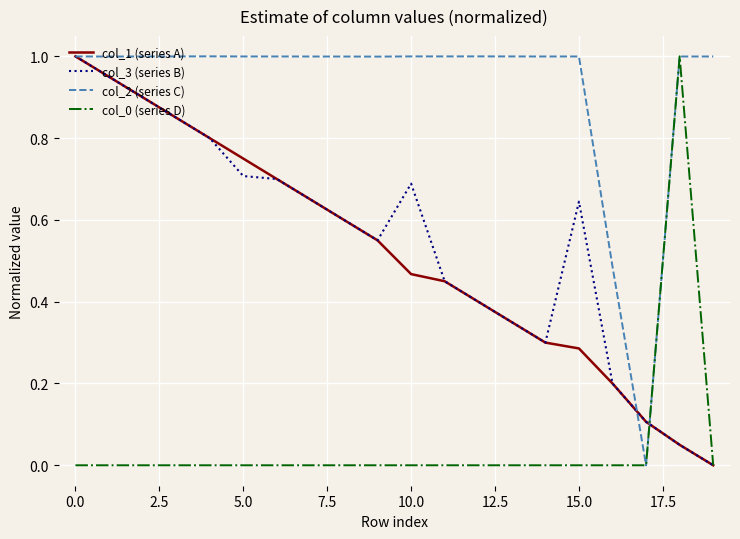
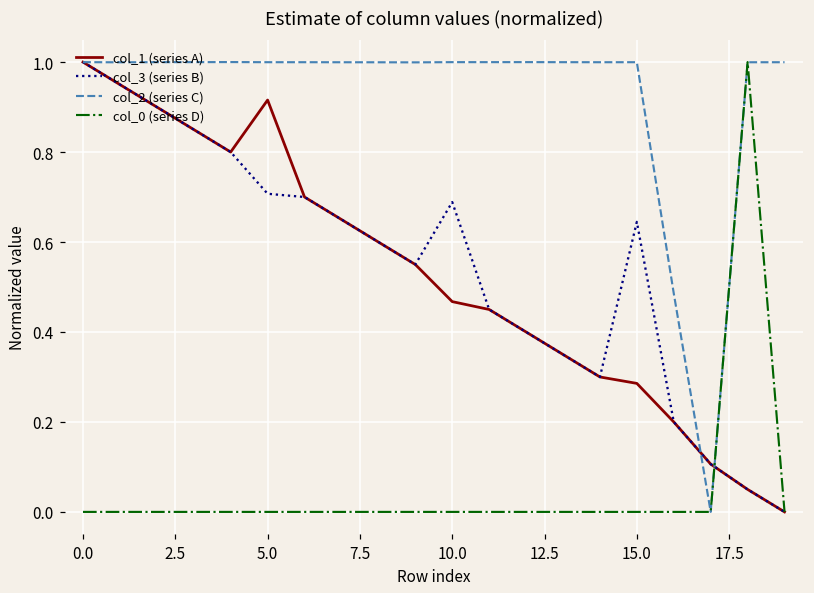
col_1 (series A), 5.0: 0.75 -> 0.92
